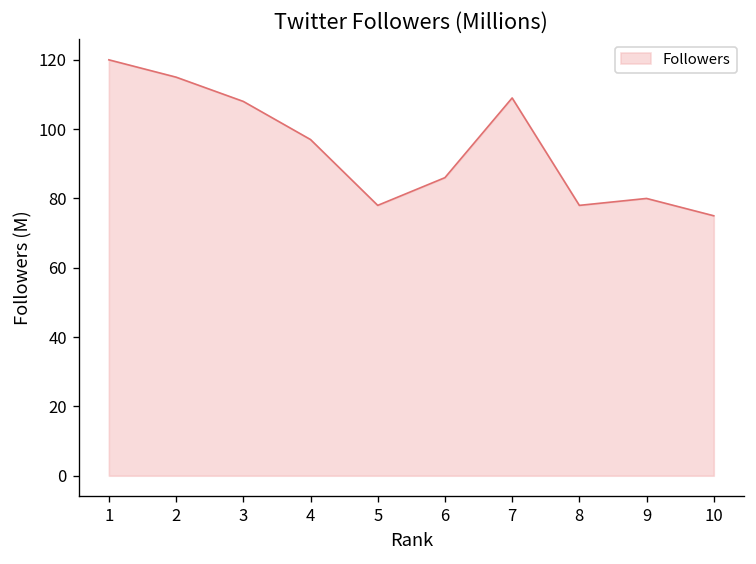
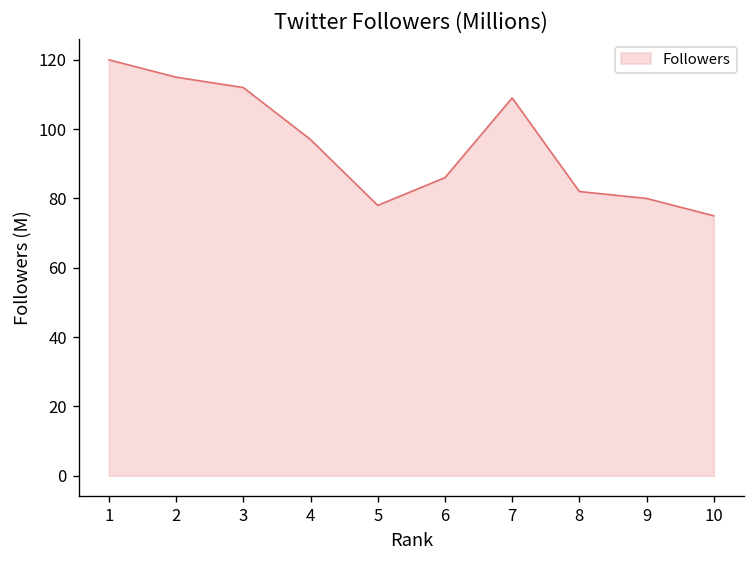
3: 108 -> 112
8: 78 -> 82
